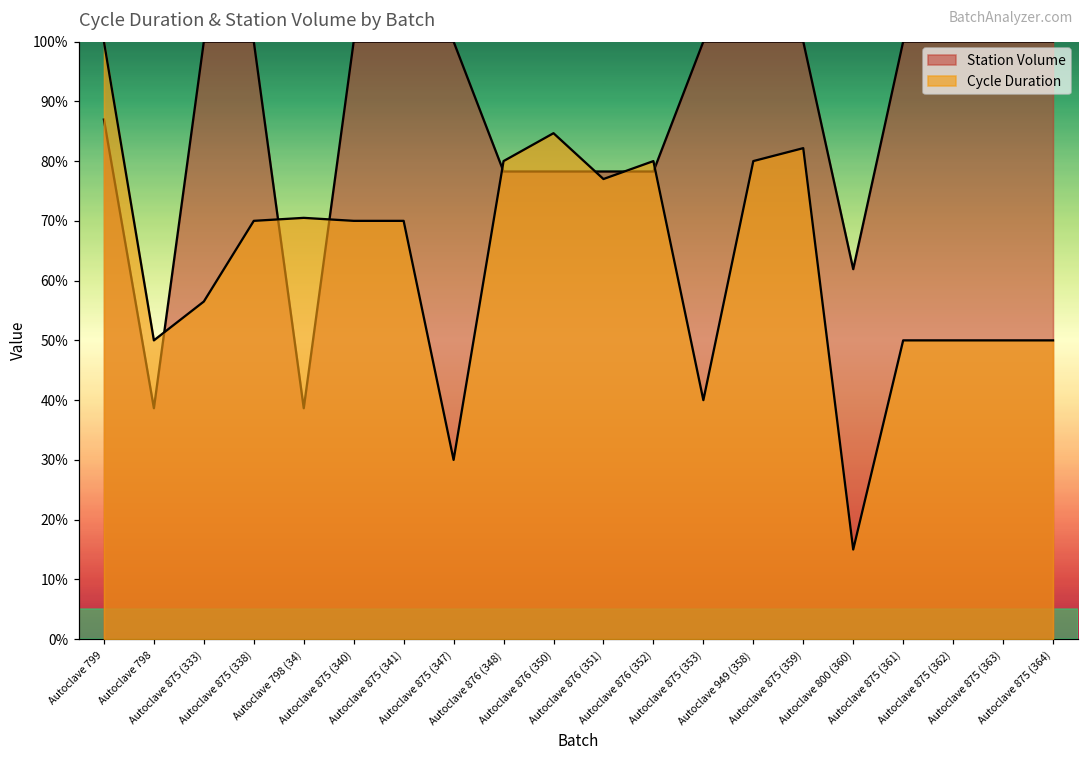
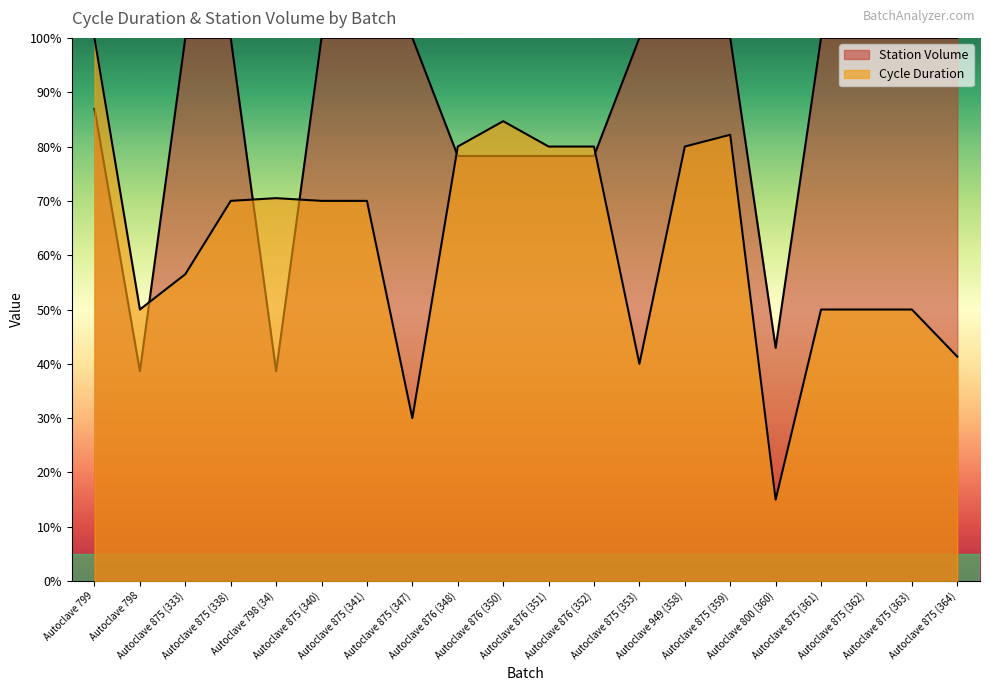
Cycle Duration, Autoclave 876 (351): 77% -> 80%
Station Volume, Autoclave 800 (360): 62% -> 43%
Cycle Duration, Autoclave 875 (364): 50% -> 41%
